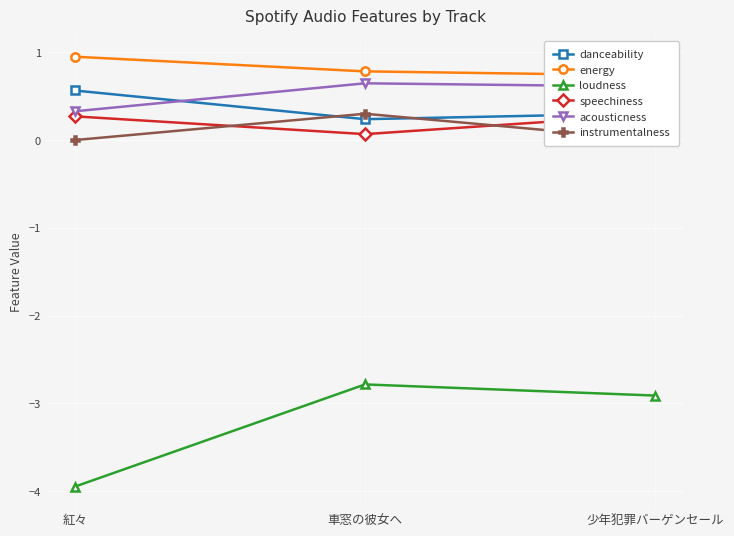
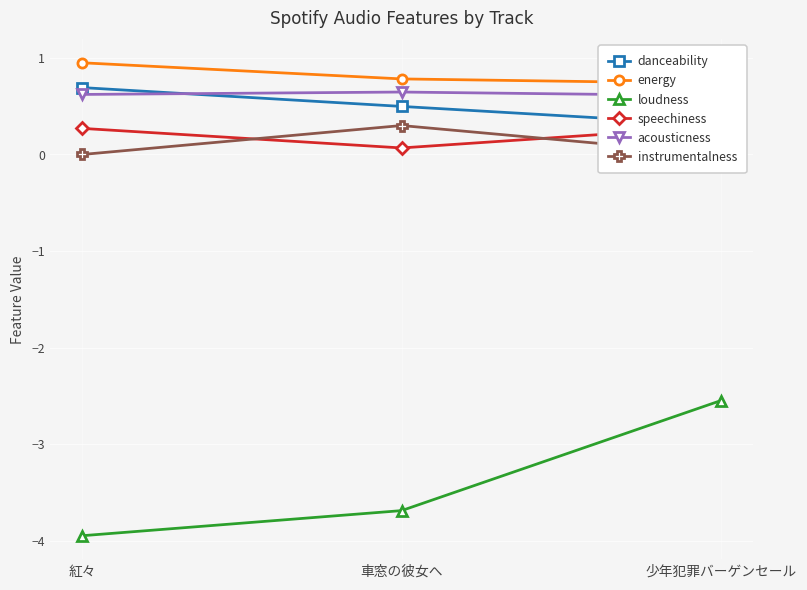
danceability, 紅々: 0.6 -> 0.7
acousticness, 紅々: 0.3 -> 0.6
danceability, 車窓の彼女へ: 0.2 -> 0.5
loudness, 車窓の彼女へ: -2.8 -> -3.7
loudness, 少年犯罪バーゲンセール: -2.9 -> -2.6
